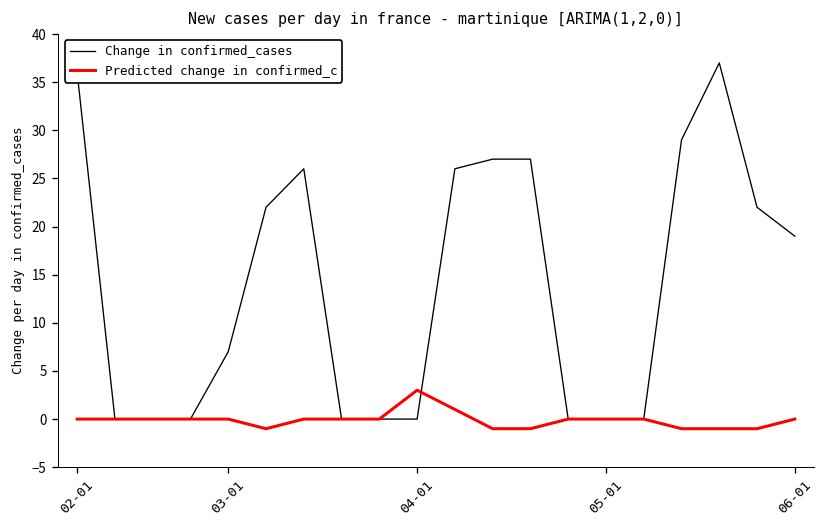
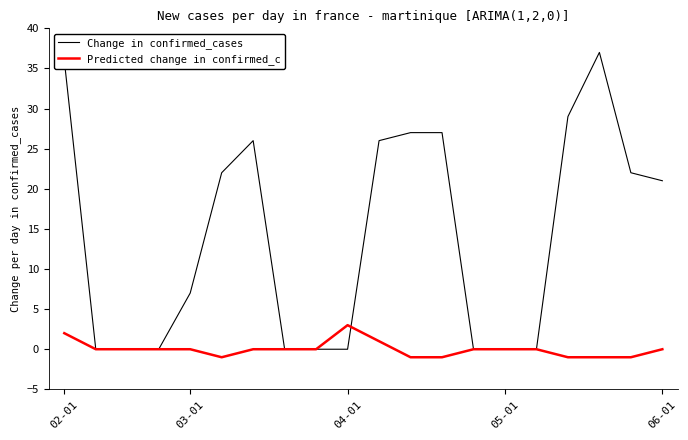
Predicted change in confirmed_c, 02-01: 0 -> 2
Change in confirmed_cases, 06-01: 19 -> 21
